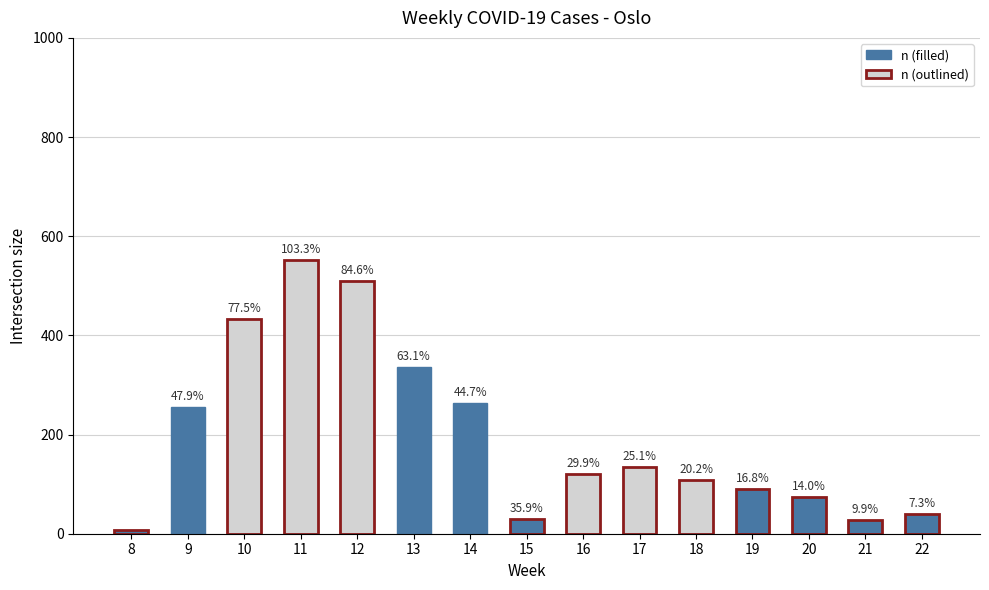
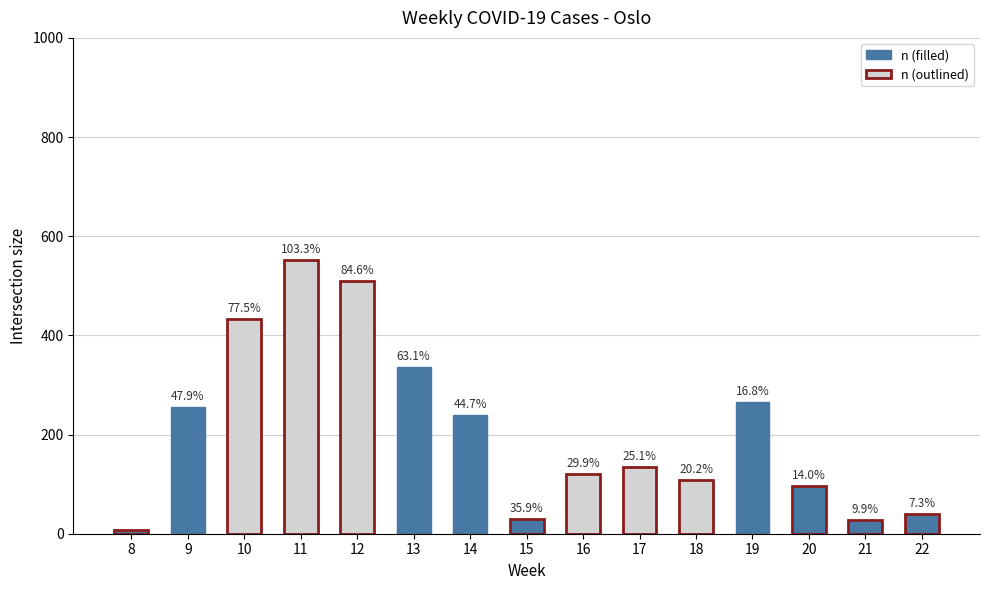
14: 260 -> 240
19: 90 -> 270
20: 80 -> 100
